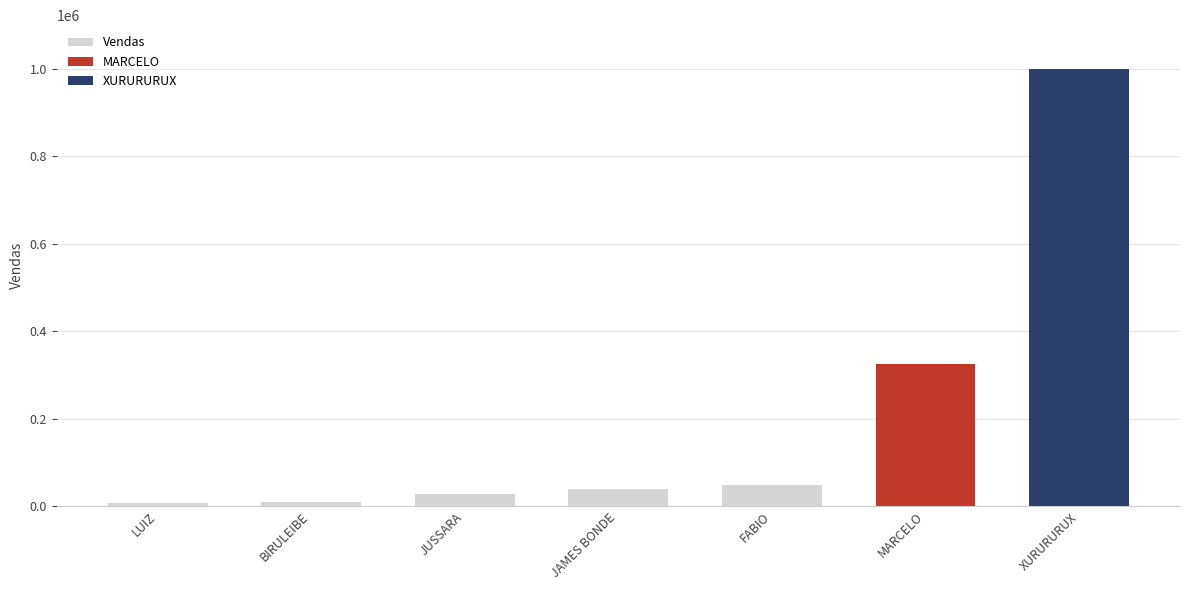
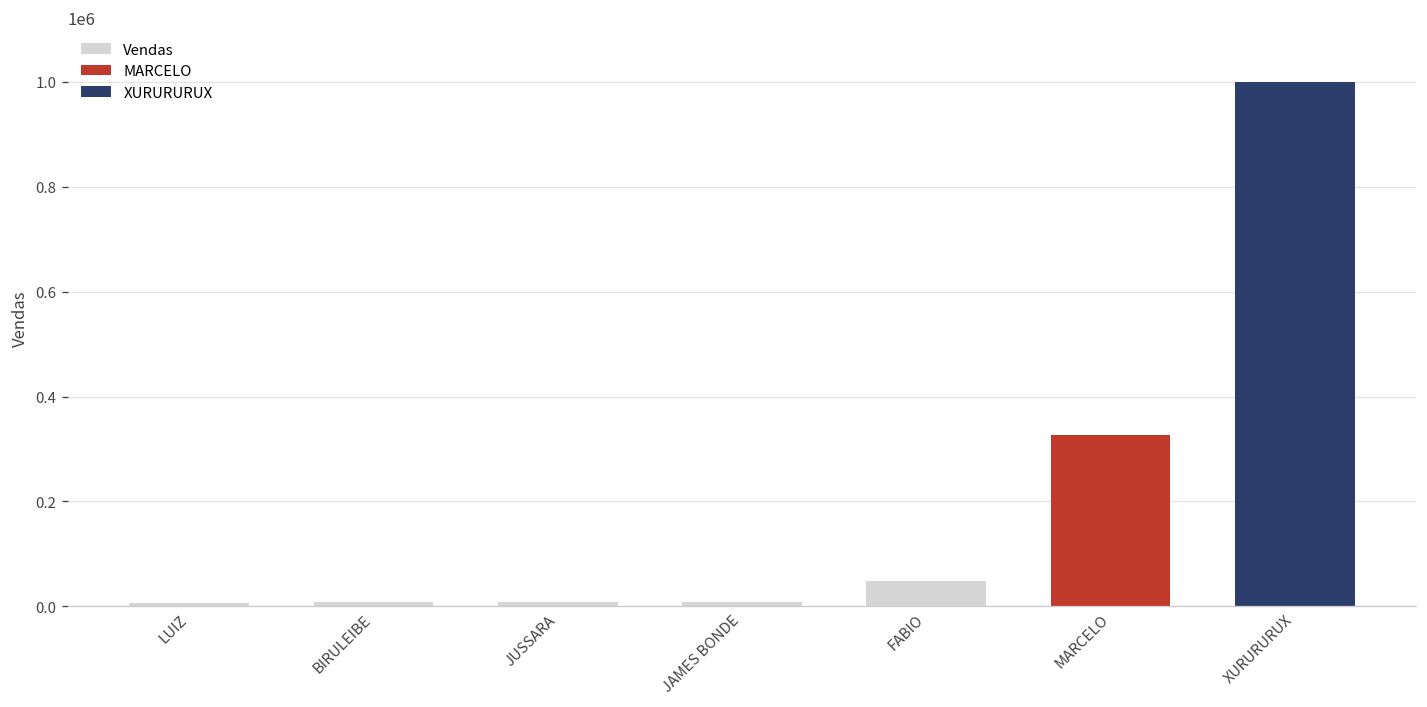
Vendas, JUSSARA: 30000 -> 10000
Vendas, JAMES BONDE: 40000 -> 10000
